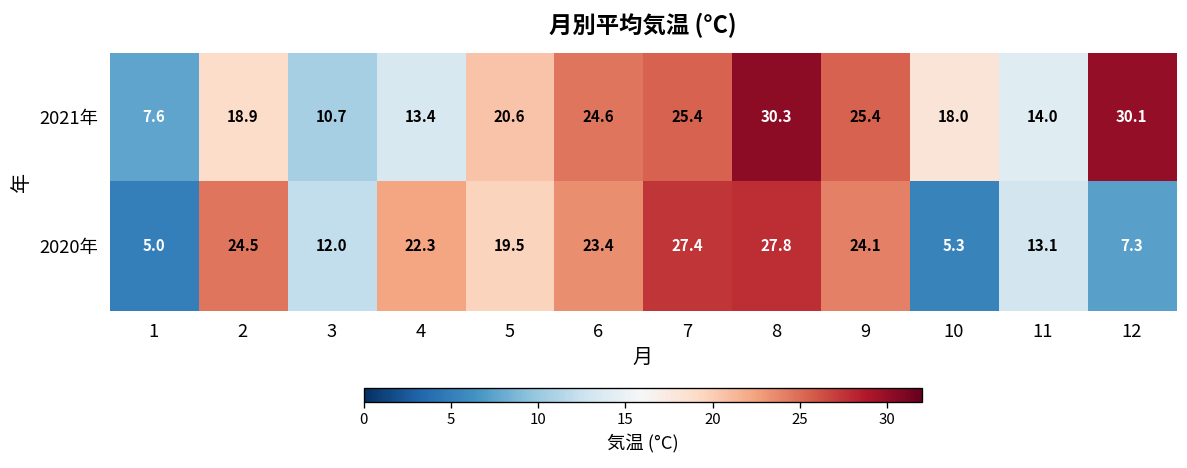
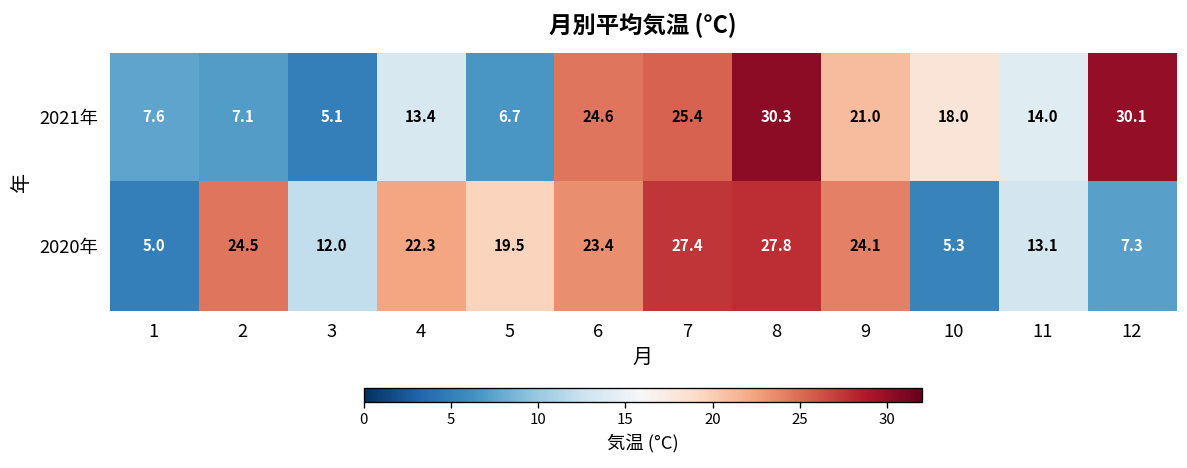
2021年, 2: 18.9 -> 7.1
2021年, 3: 10.7 -> 5.1
2021年, 5: 20.6 -> 6.7
2021年, 9: 25.4 -> 21.0
